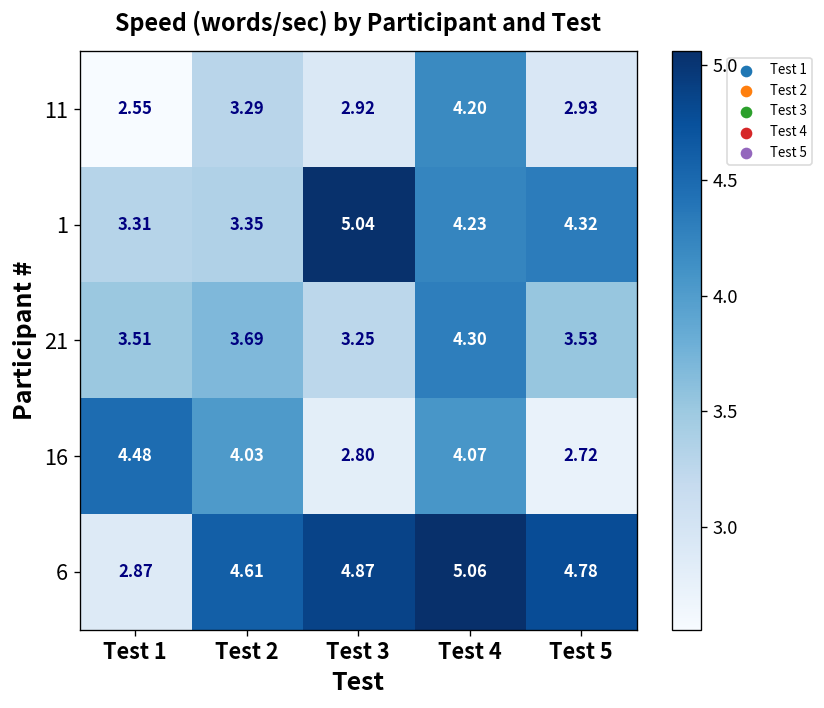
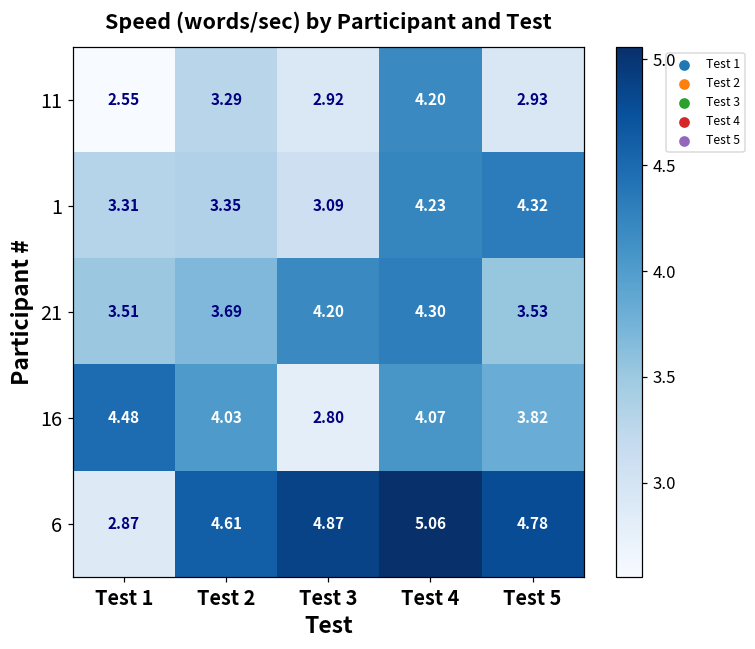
1, Test 3: 5.04 -> 3.09
21, Test 3: 3.25 -> 4.20
16, Test 5: 2.72 -> 3.82
